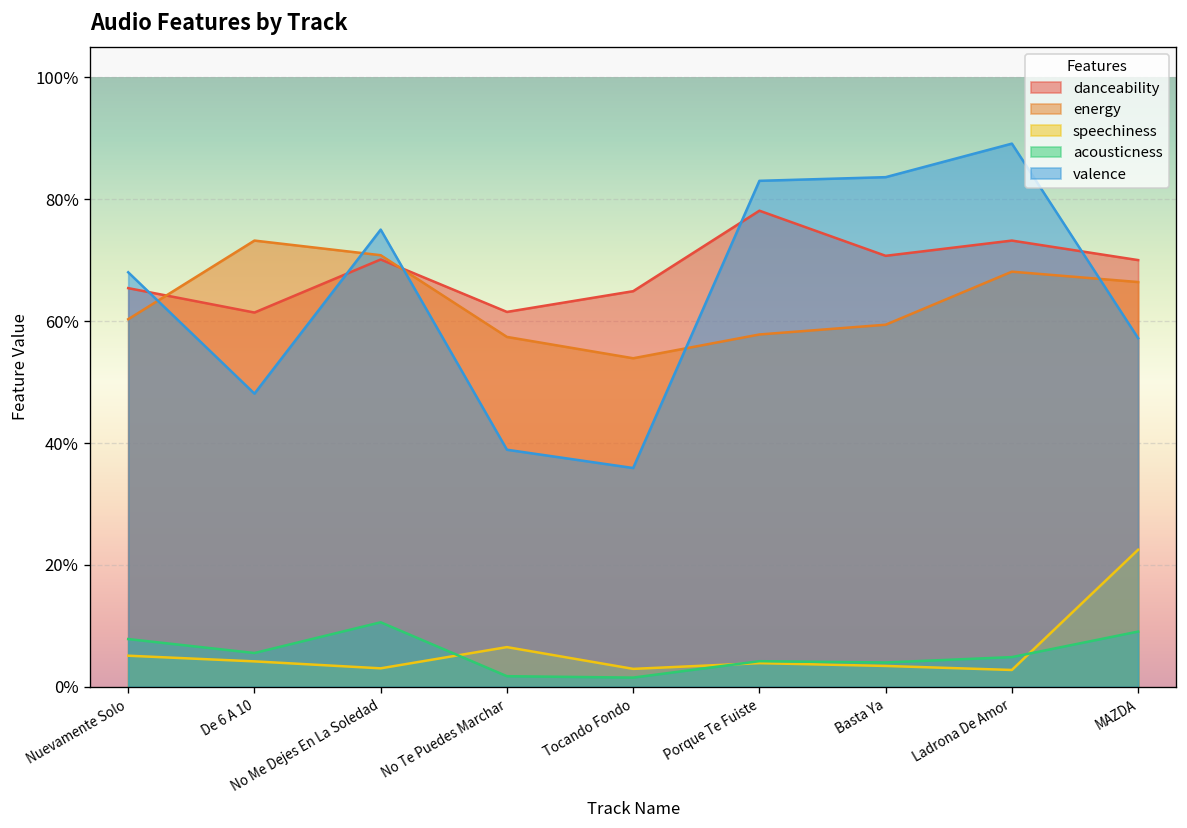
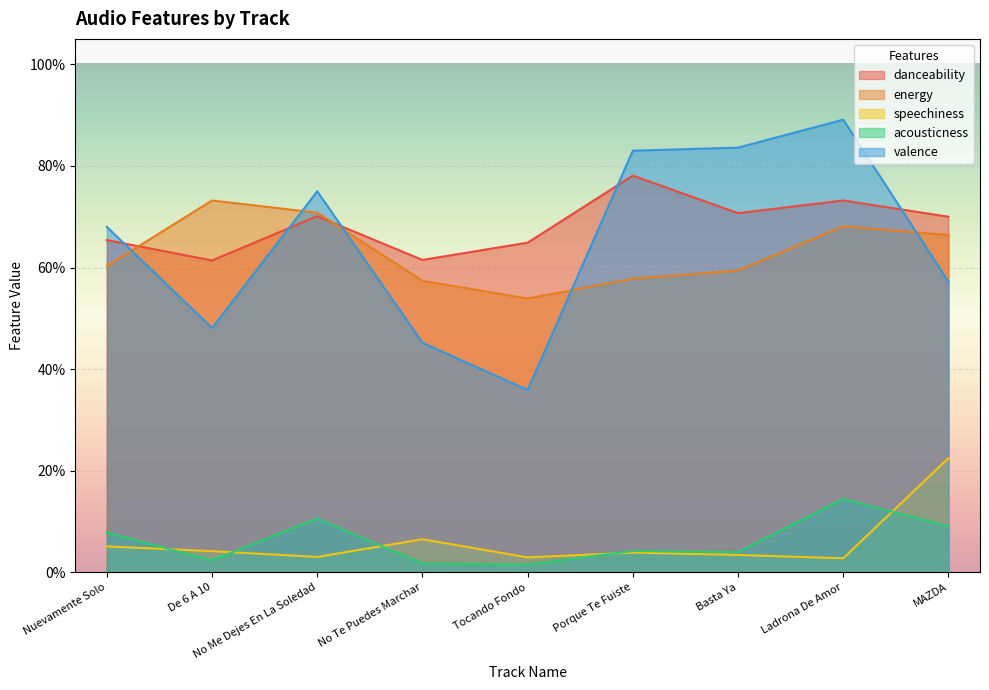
acousticness, De 6 A 10: 6% -> 2%
valence, No Te Puedes Marchar: 39% -> 45%
acousticness, Ladrona De Amor: 5% -> 14%
